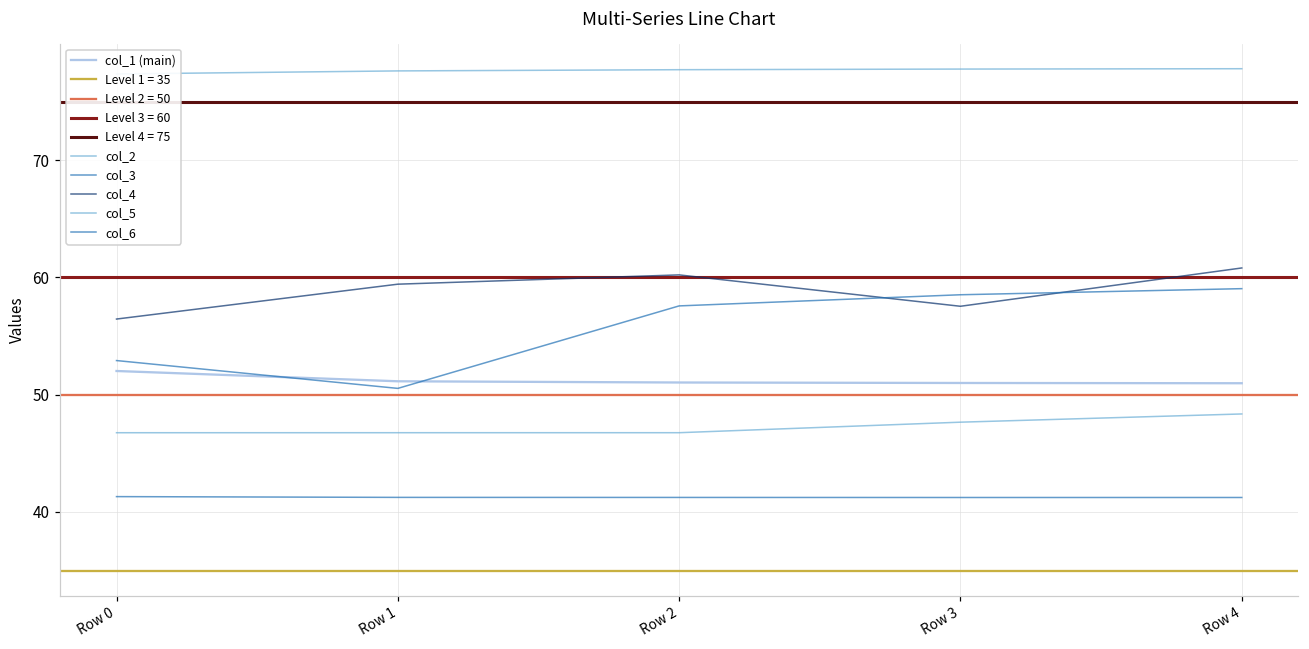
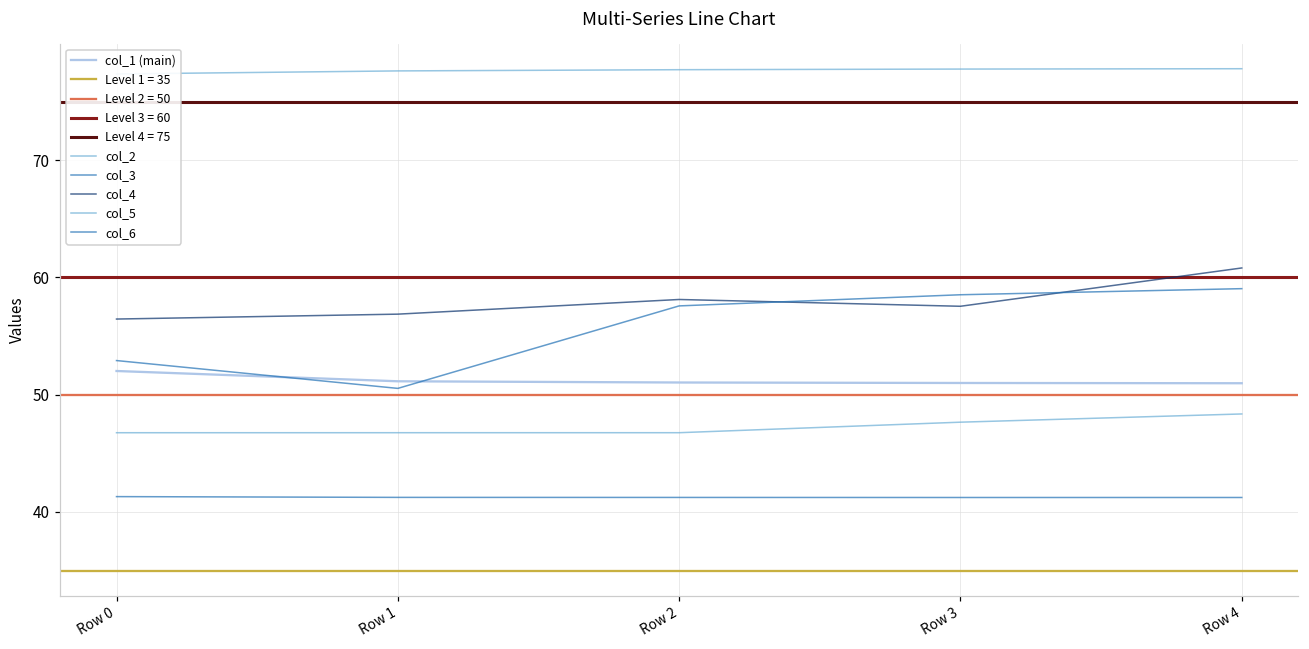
col_4, Row 1: 59.4 -> 56.9
col_4, Row 2: 60.2 -> 58.1
